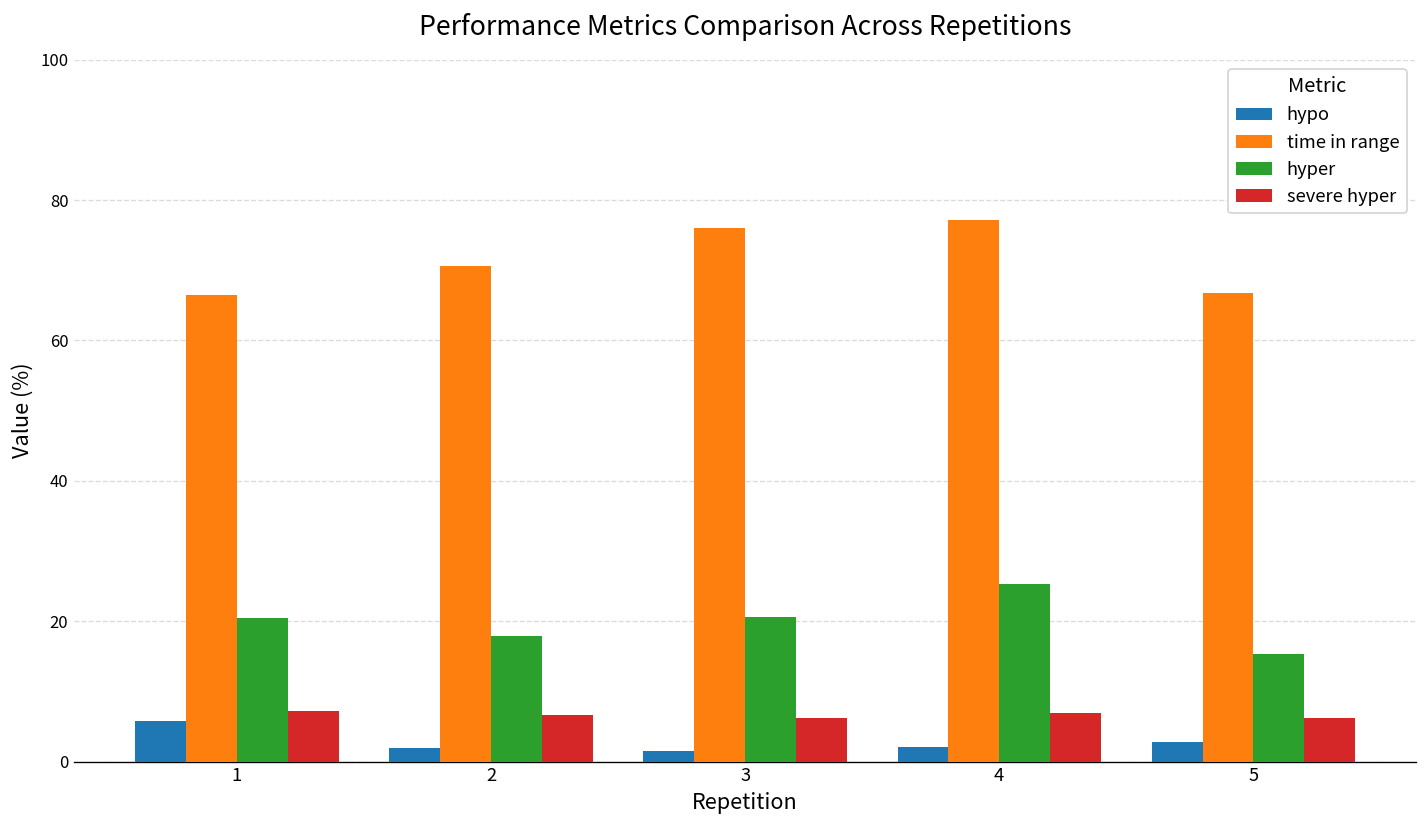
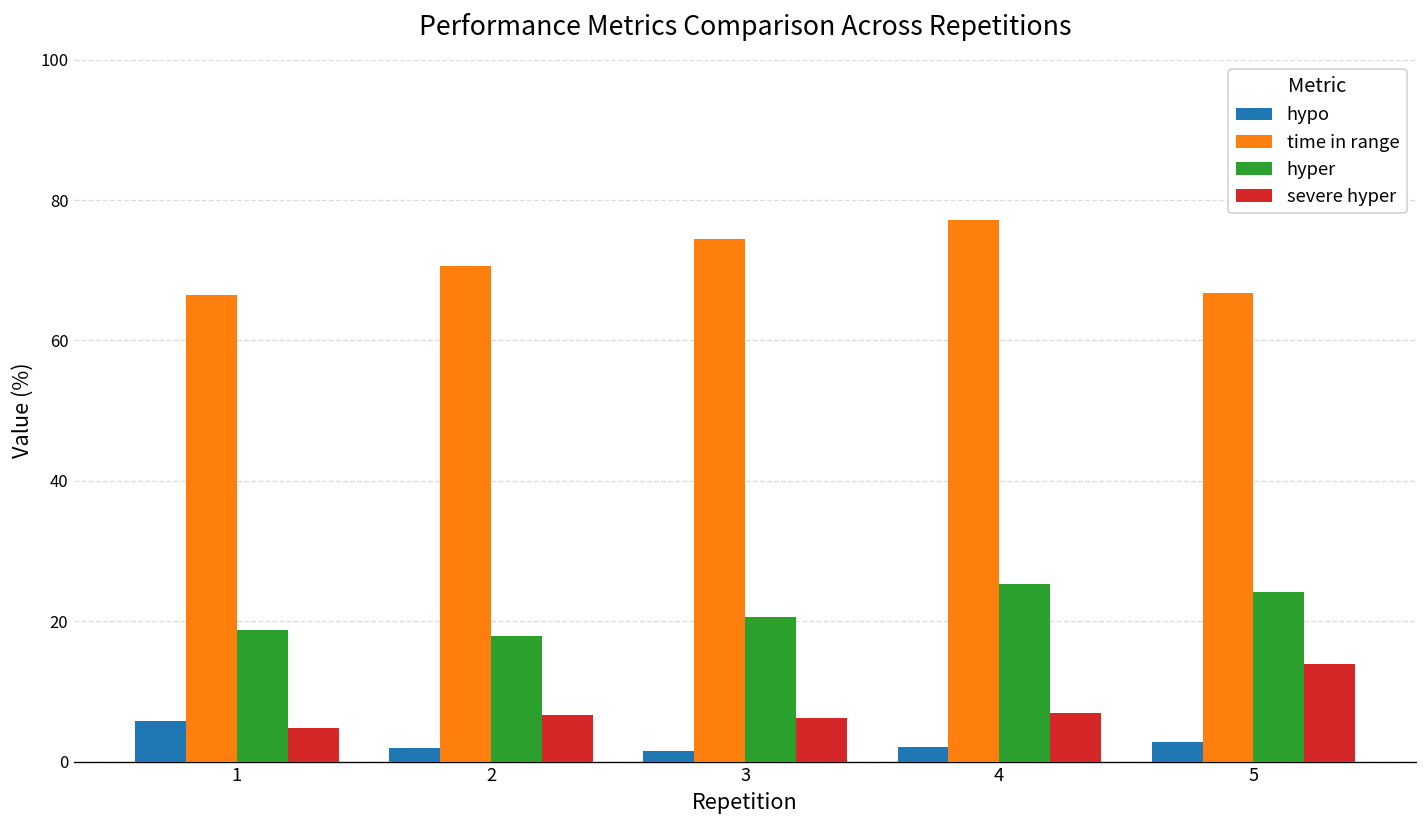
hyper, 1: 20 -> 19
severe hyper, 1: 7 -> 5
time in range, 3: 76 -> 74
hyper, 5: 15 -> 24
severe hyper, 5: 6 -> 14
